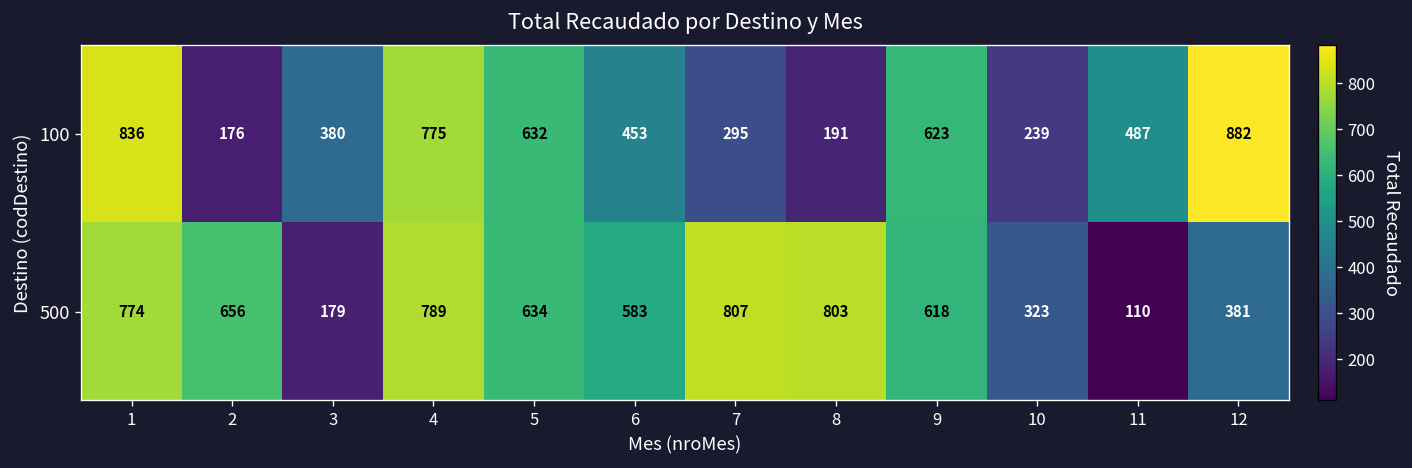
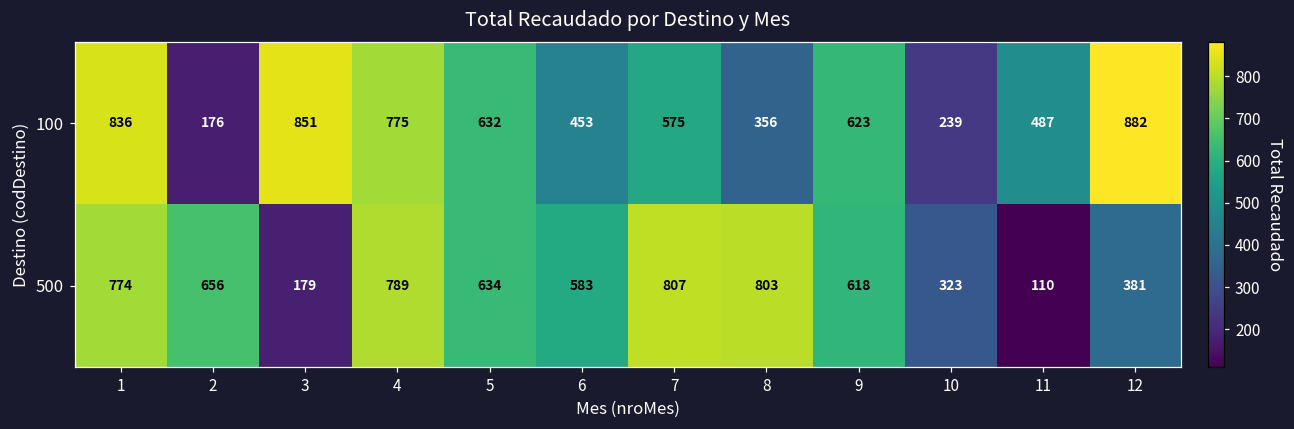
100, 3: 380 -> 851
100, 7: 295 -> 575
100, 8: 191 -> 356
